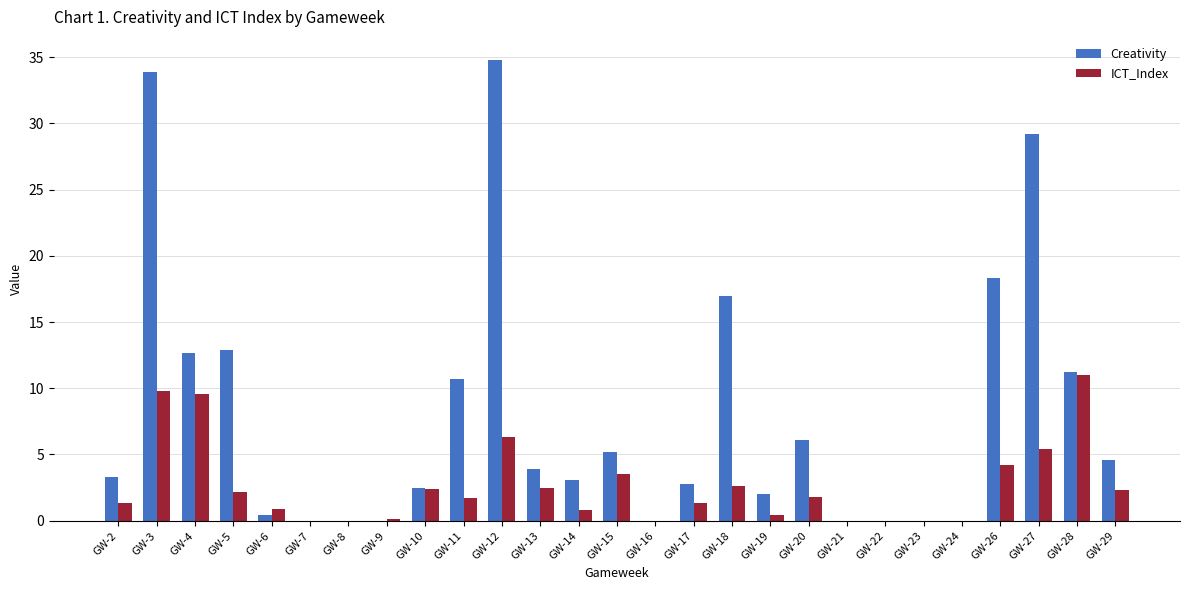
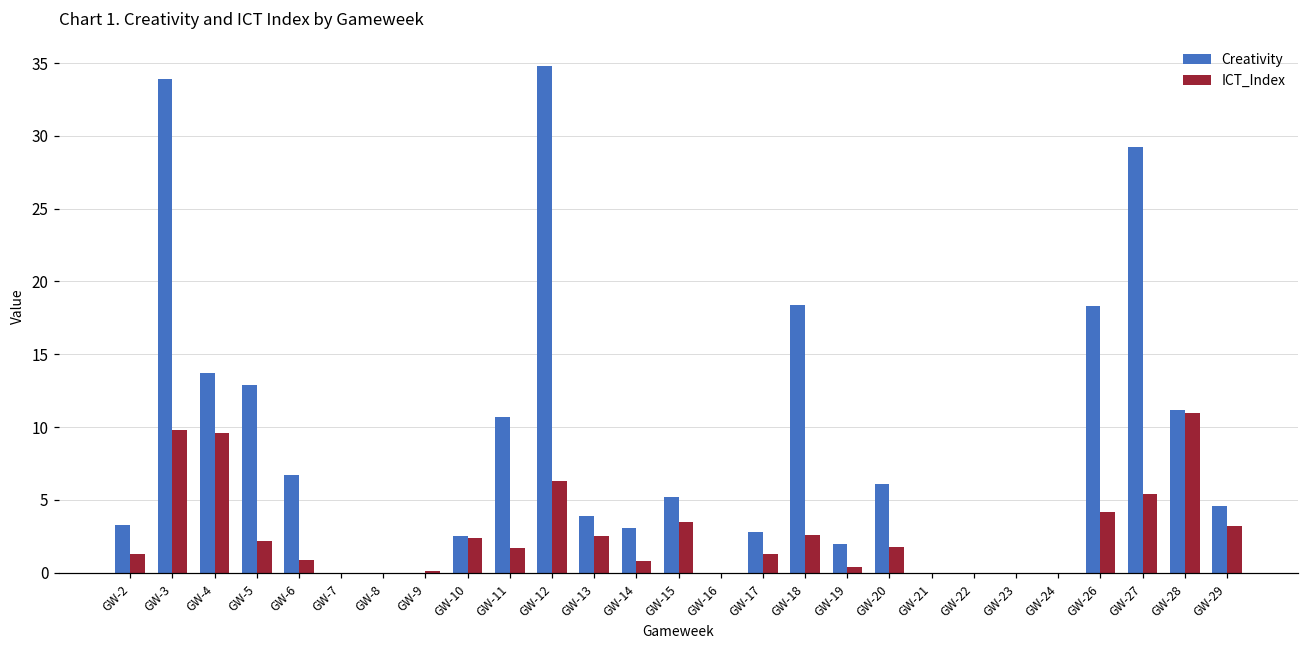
Creativity, GW-4: 12.7 -> 13.7
Creativity, GW-6: 0.4 -> 6.7
Creativity, GW-18: 17.0 -> 18.4
ICT_Index, GW-29: 2.3 -> 3.2
